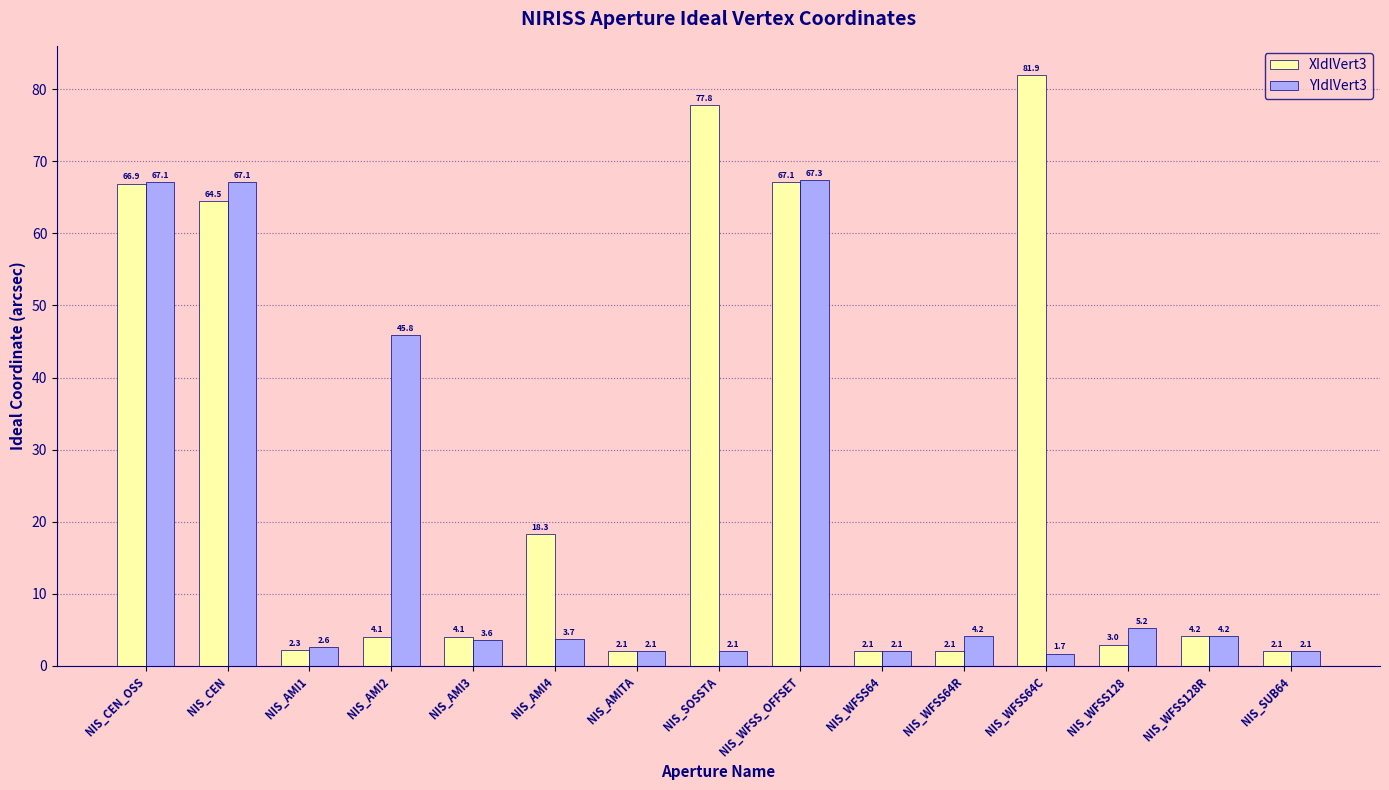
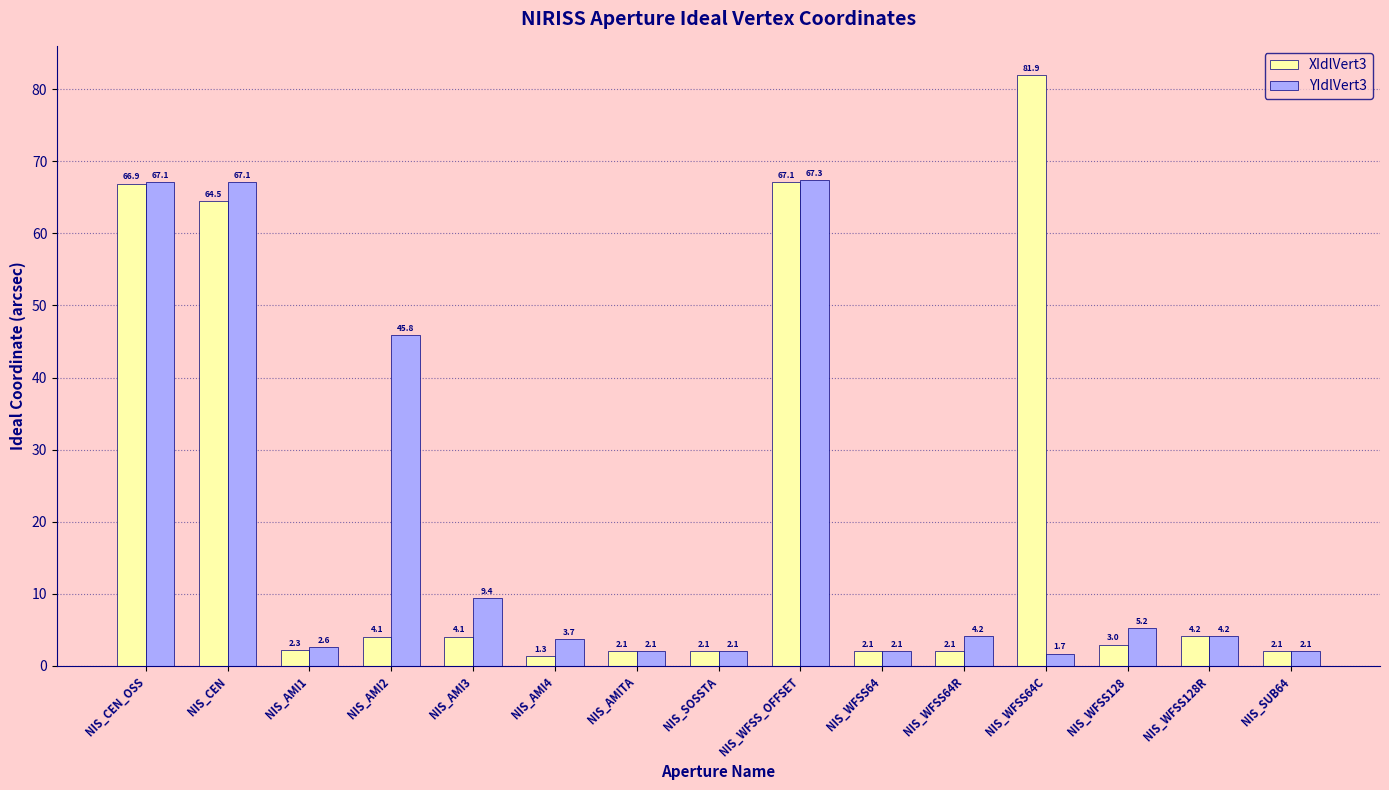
YIdlVert3, NIS_AMI3: 3.6 -> 9.4
XIdlVert3, NIS_AMI4: 18.3 -> 1.3
XIdlVert3, NIS_SOSSTA: 77.8 -> 2.1
